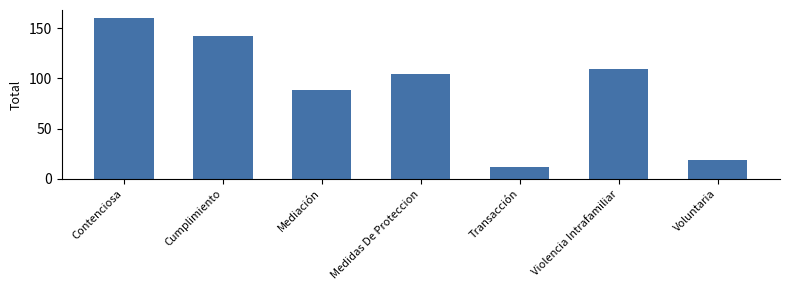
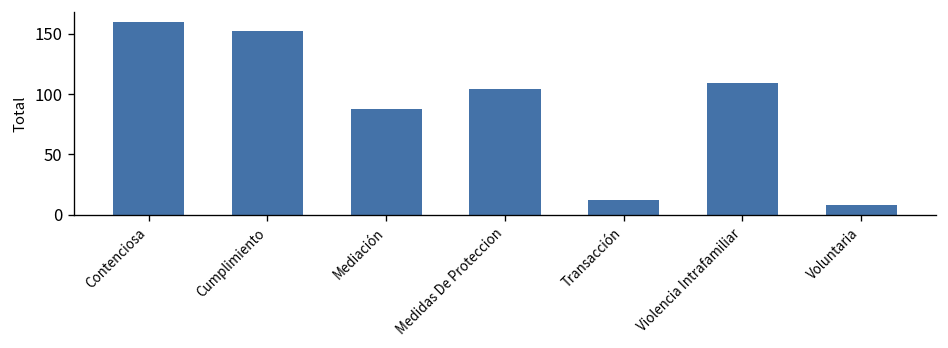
Cumplimiento: 142 -> 152
Voluntaria: 19 -> 8
